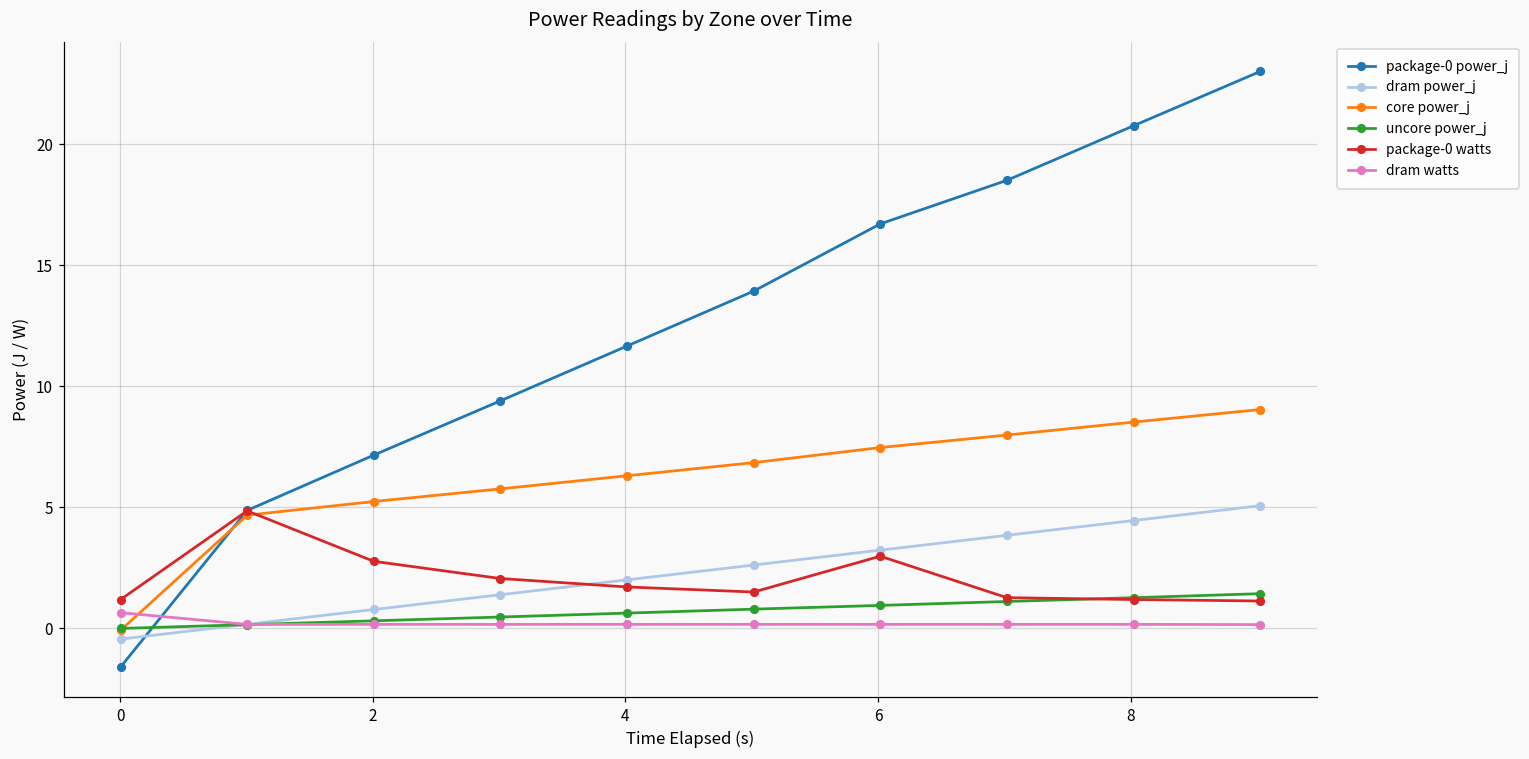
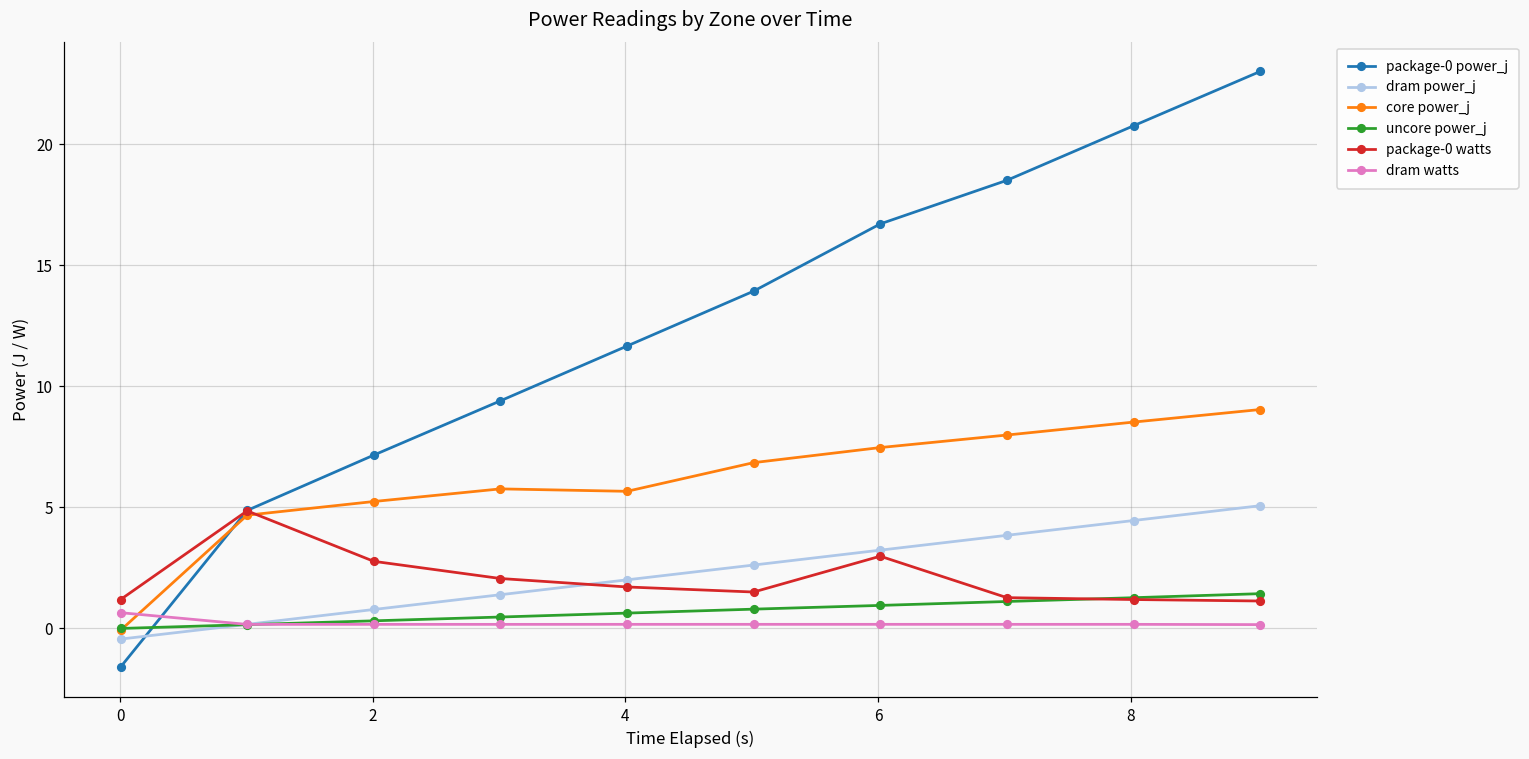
core power_j, 4: 6.3 -> 5.7
